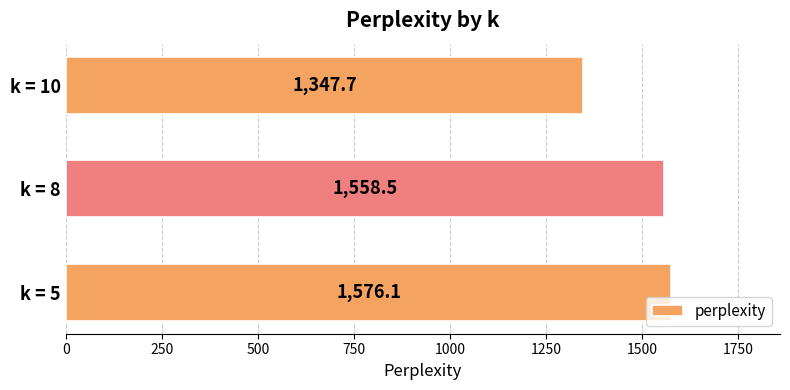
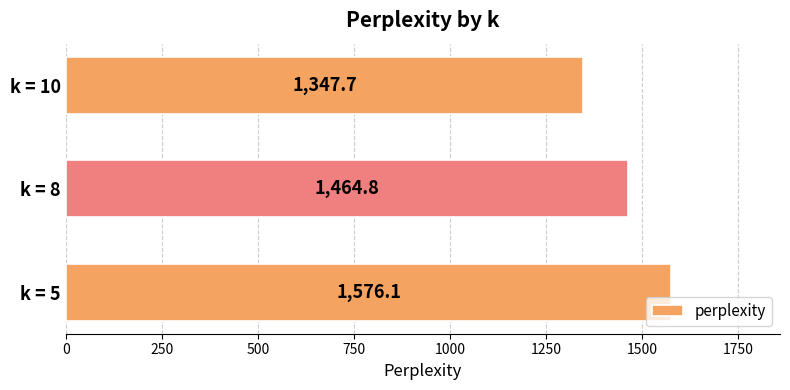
k = 8: 1,558.5 -> 1,464.8
